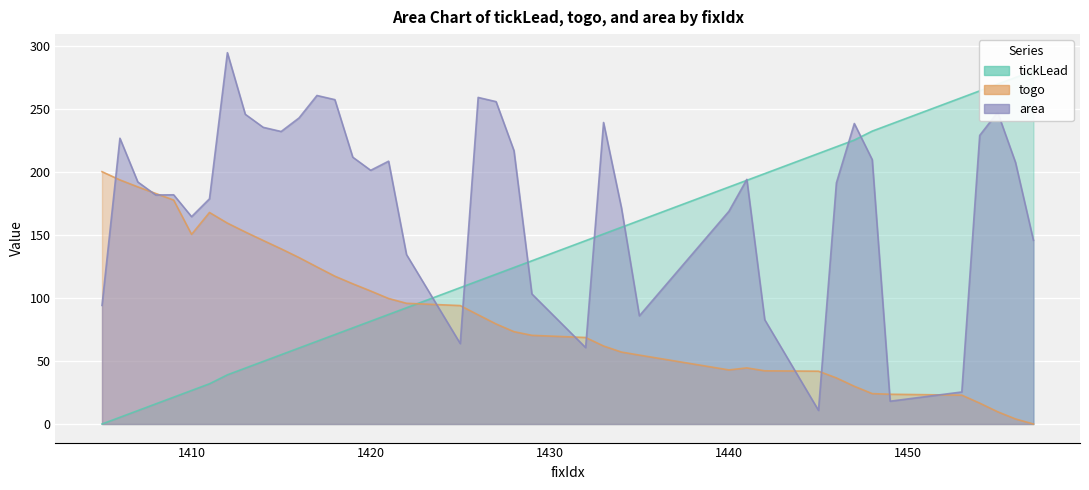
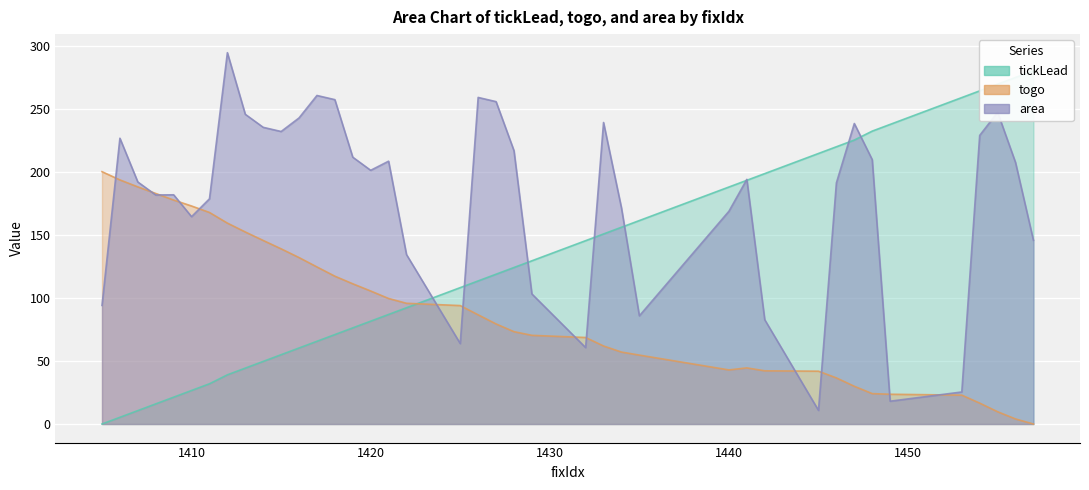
togo, 1410: 150 -> 173
